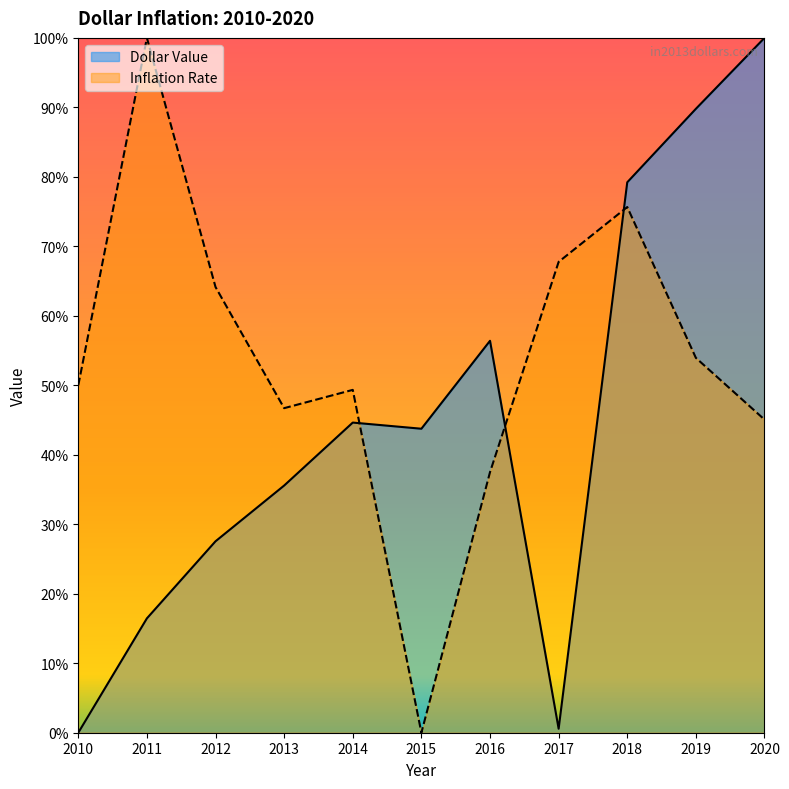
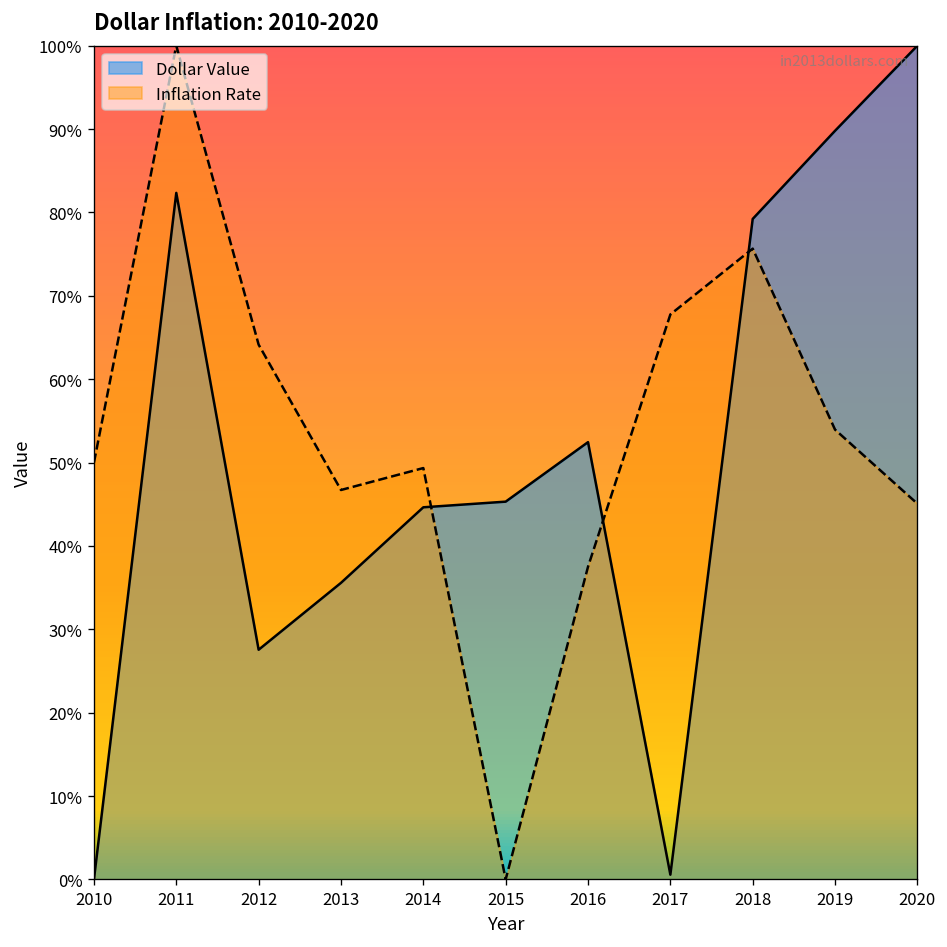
Dollar Value, 2011: 16% -> 82%
Dollar Value, 2015: 44% -> 45%
Dollar Value, 2016: 56% -> 52%
